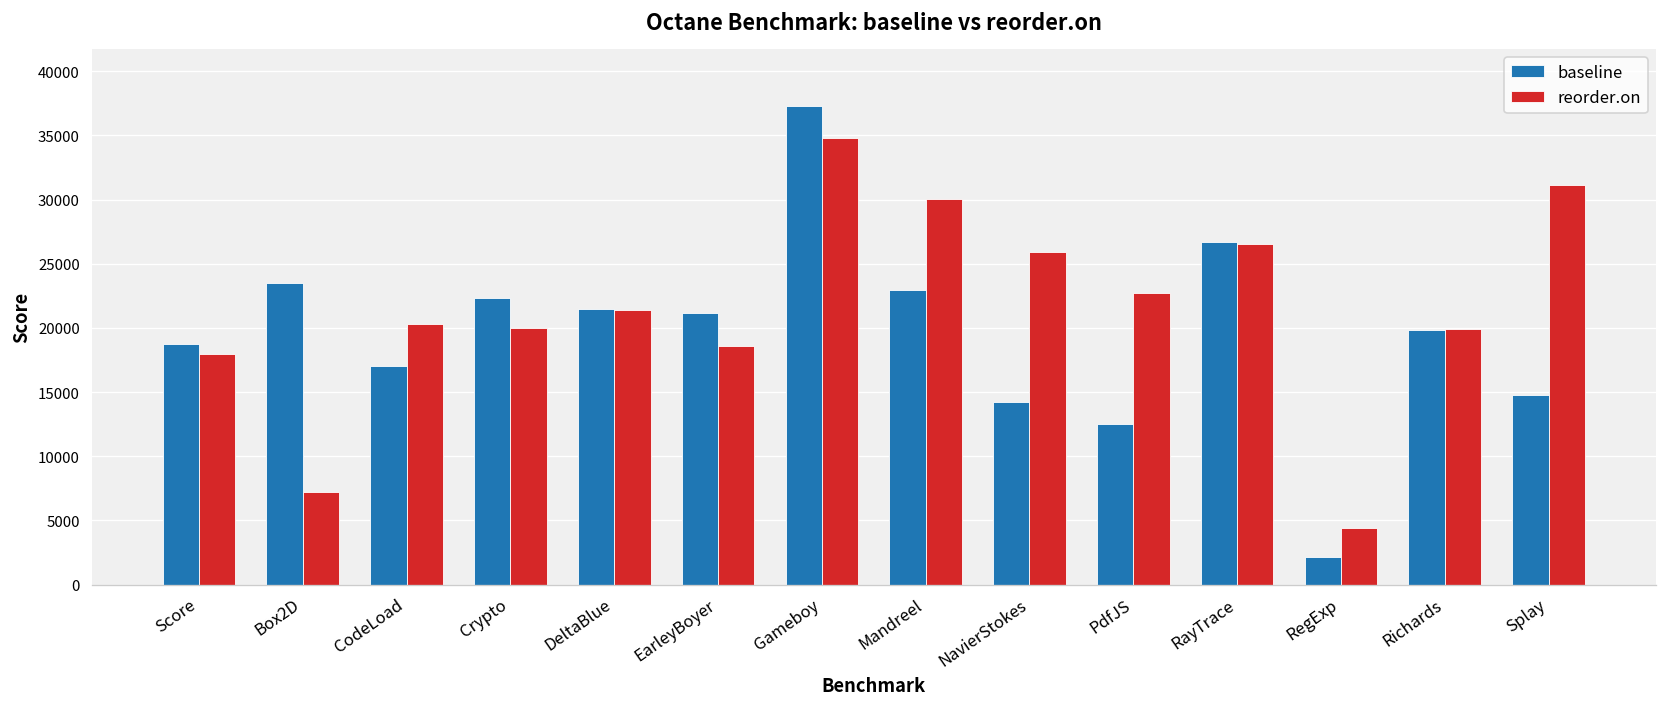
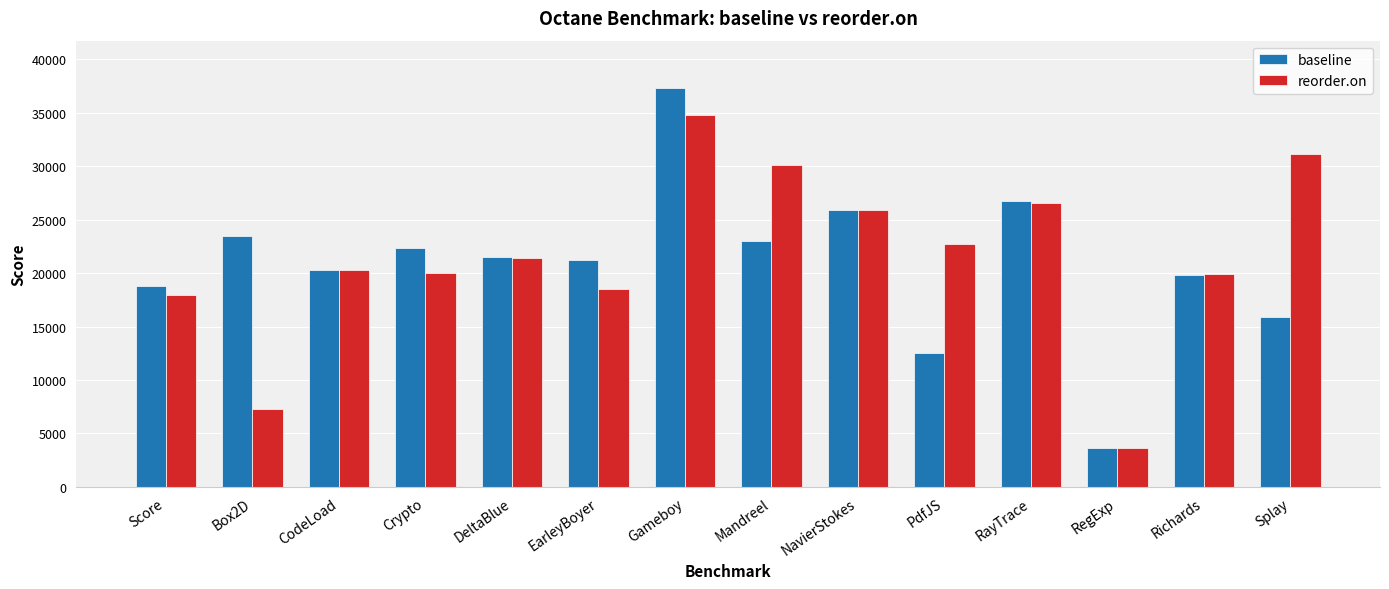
baseline, CodeLoad: 17000 -> 20200
baseline, NavierStokes: 14200 -> 25900
baseline, RegExp: 2100 -> 3700
reorder.on, RegExp: 4400 -> 3600
baseline, Splay: 14800 -> 15900
